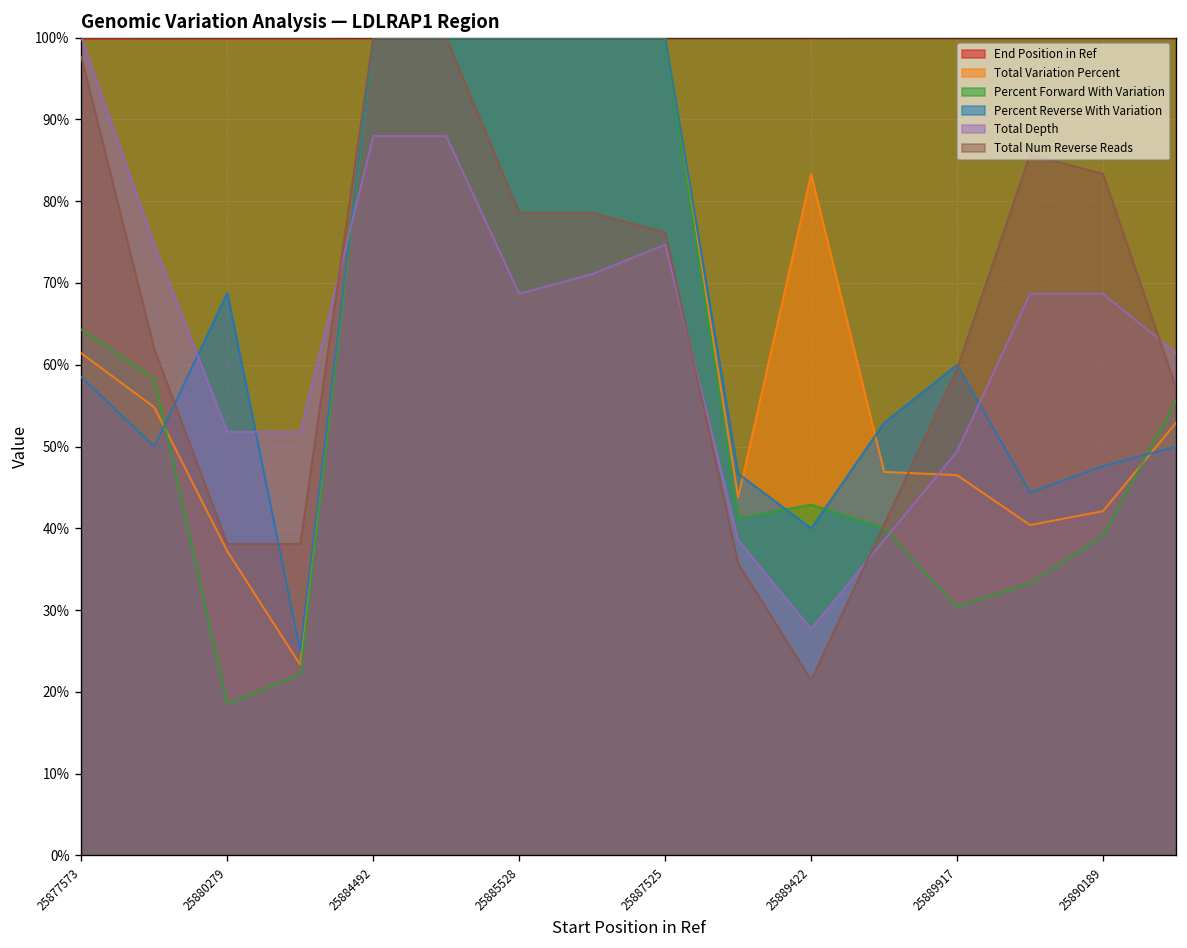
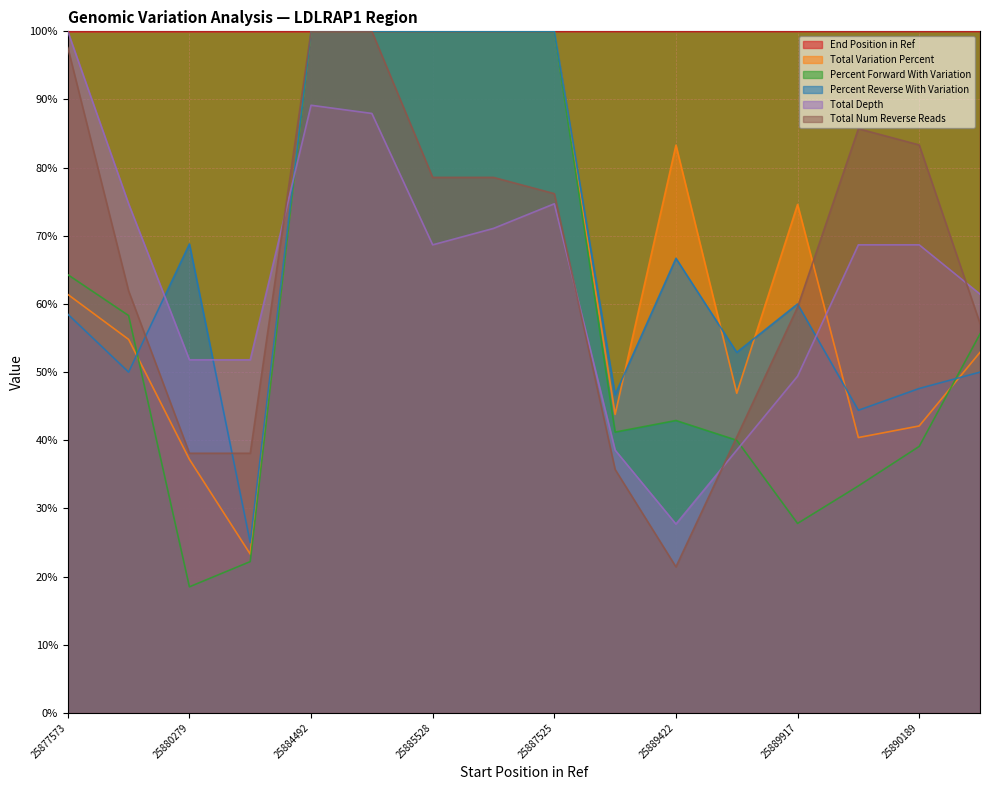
Total Depth, 25884492: 88% -> 89%
Percent Reverse With Variation, 25889422: 40% -> 67%
Total Variation Percent, 25889917: 47% -> 75%
Percent Forward With Variation, 25889917: 30% -> 28%
